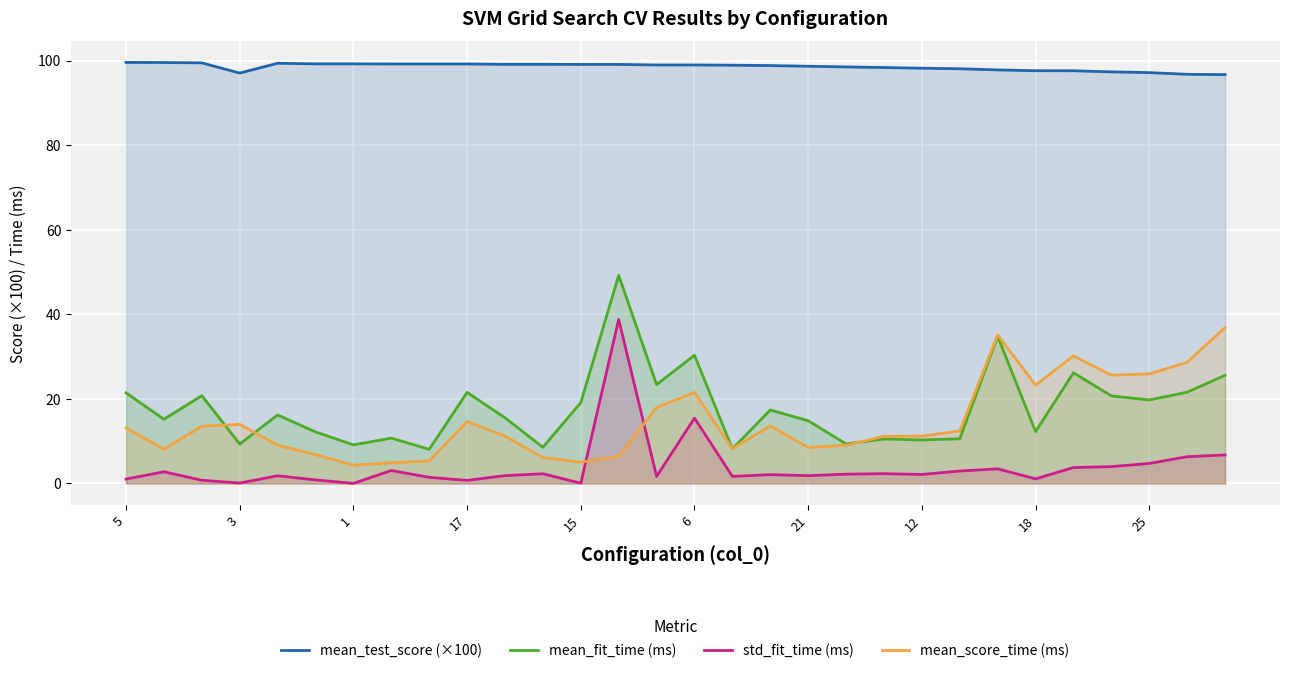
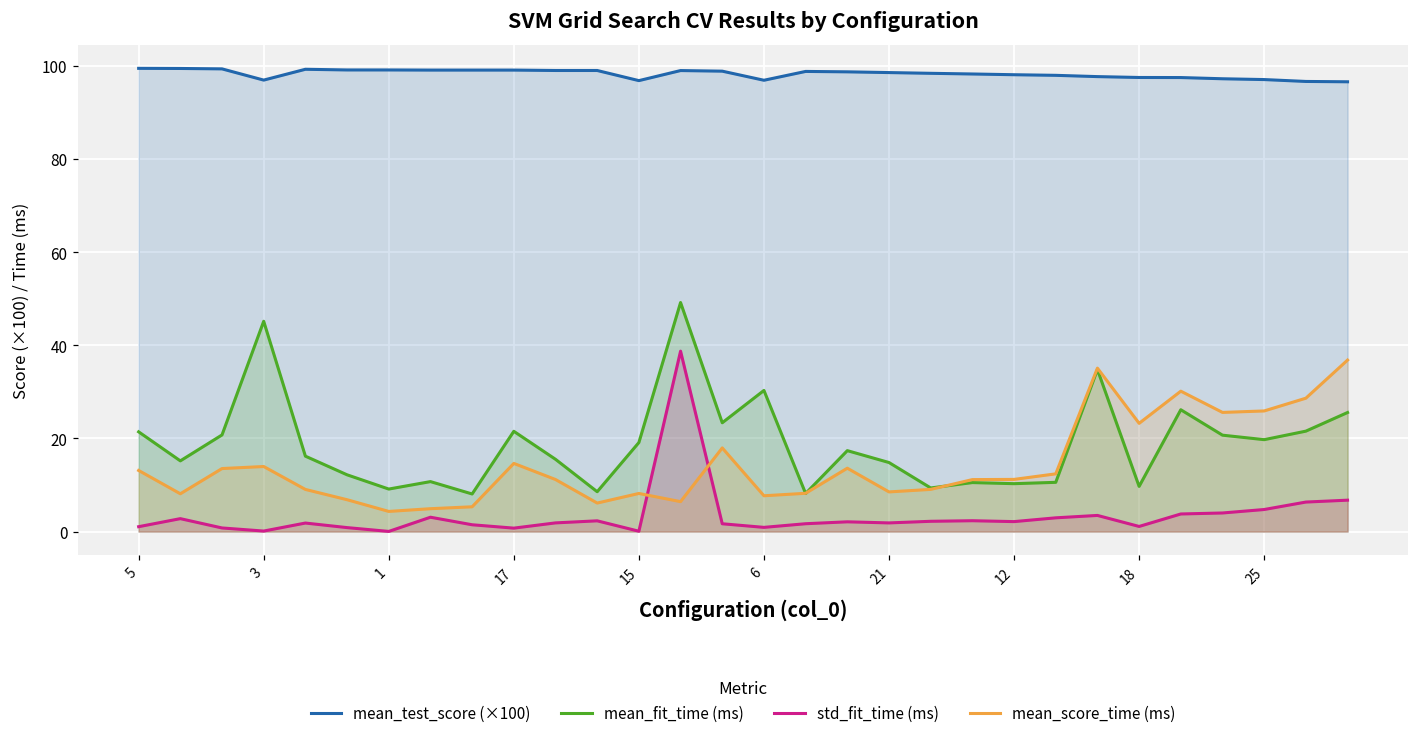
mean_fit_time (ms), 3: 9 -> 45
mean_test_score (×100), 15: 99 -> 97
mean_score_time (ms), 15: 5 -> 8
mean_test_score (×100), 6: 99 -> 97
std_fit_time (ms), 6: 15 -> 1
mean_score_time (ms), 6: 22 -> 8
mean_fit_time (ms), 18: 12 -> 10
